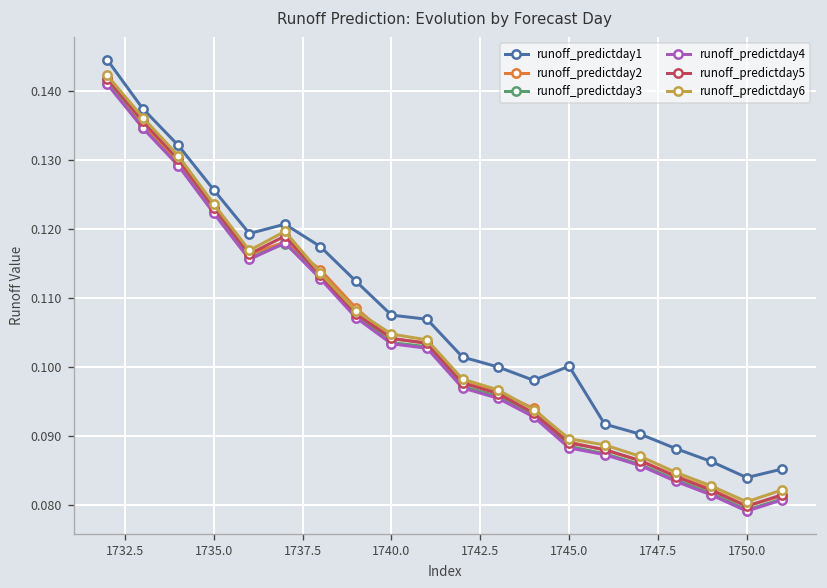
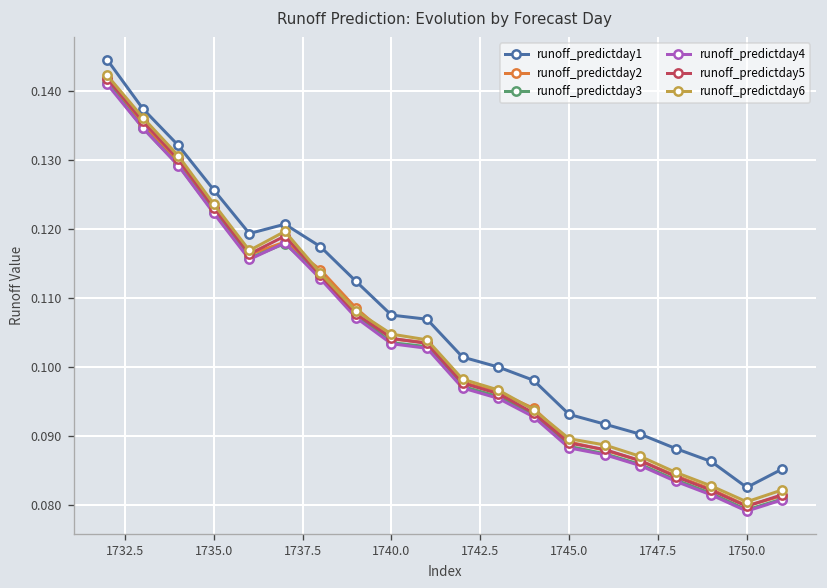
runoff_predictday1, 1745.0: 0.100 -> 0.093
runoff_predictday1, 1750.0: 0.084 -> 0.083
